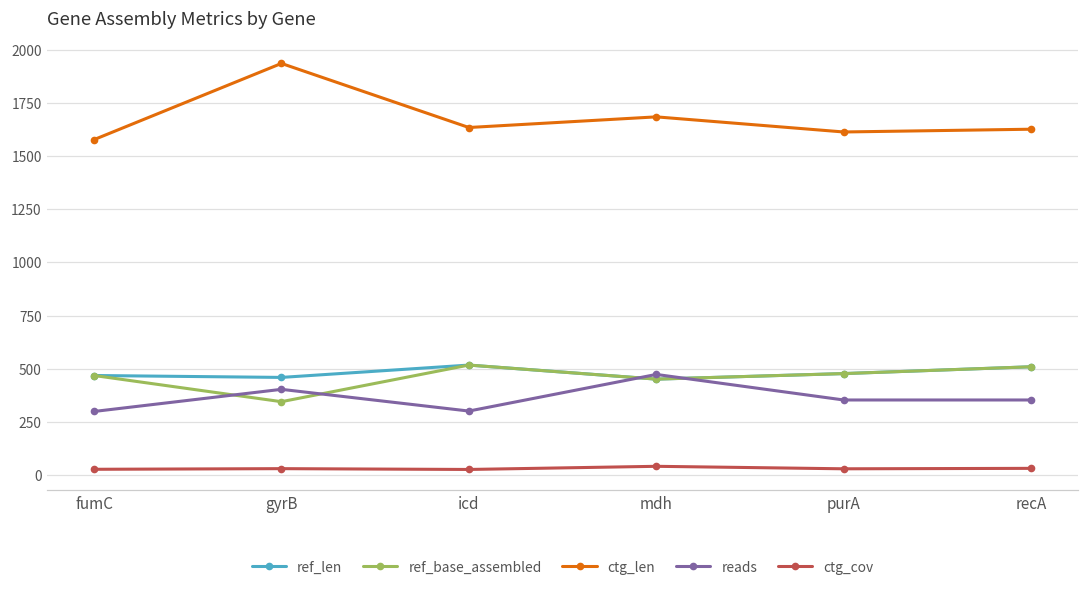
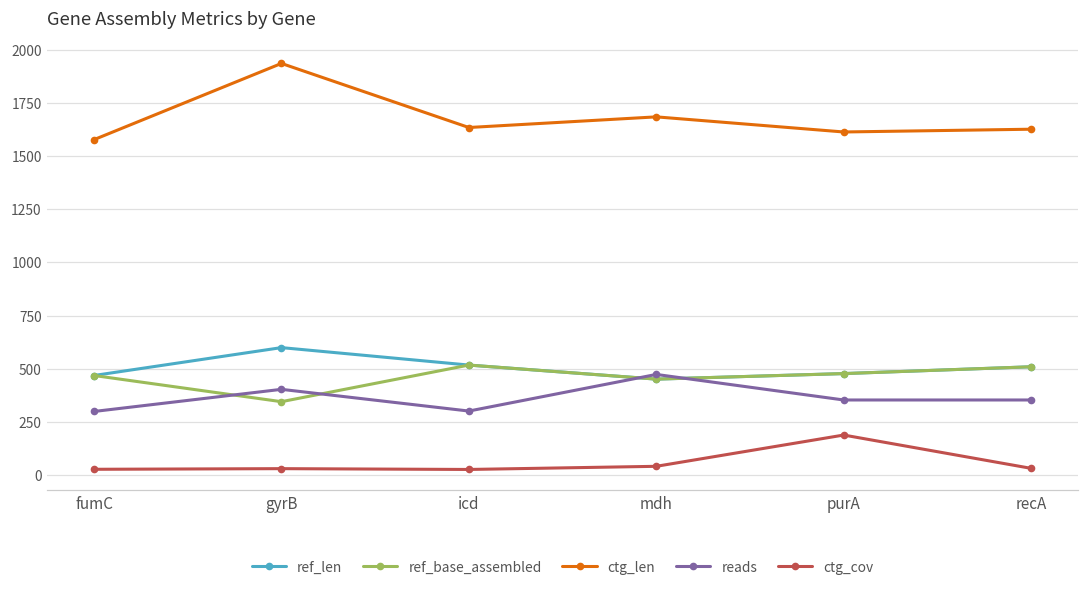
ref_len, gyrB: 460 -> 600
ctg_cov, purA: 30 -> 190
